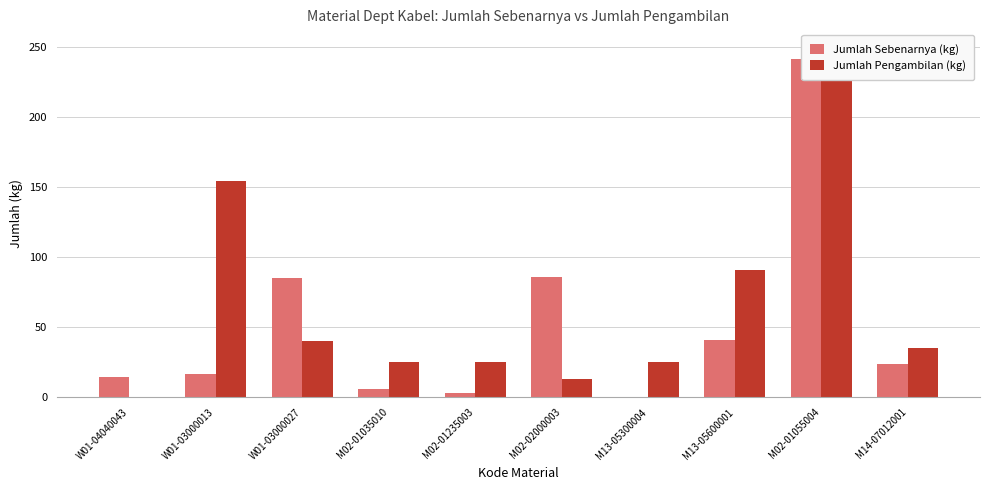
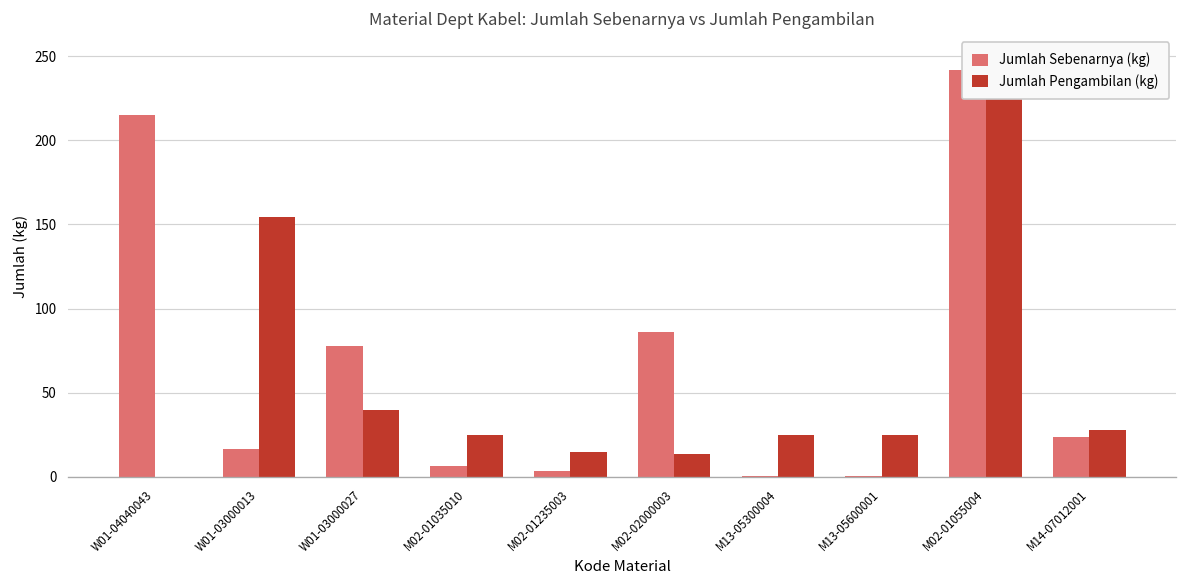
Jumlah Sebenarnya (kg), W01-04040043: 15 -> 215
Jumlah Sebenarnya (kg), W01-03000027: 85 -> 78
Jumlah Pengambilan (kg), M02-01235003: 25 -> 15
Jumlah Sebenarnya (kg), M13-05600001: 41 -> 0
Jumlah Pengambilan (kg), M13-05600001: 91 -> 25
Jumlah Pengambilan (kg), M14-07012001: 35 -> 28
